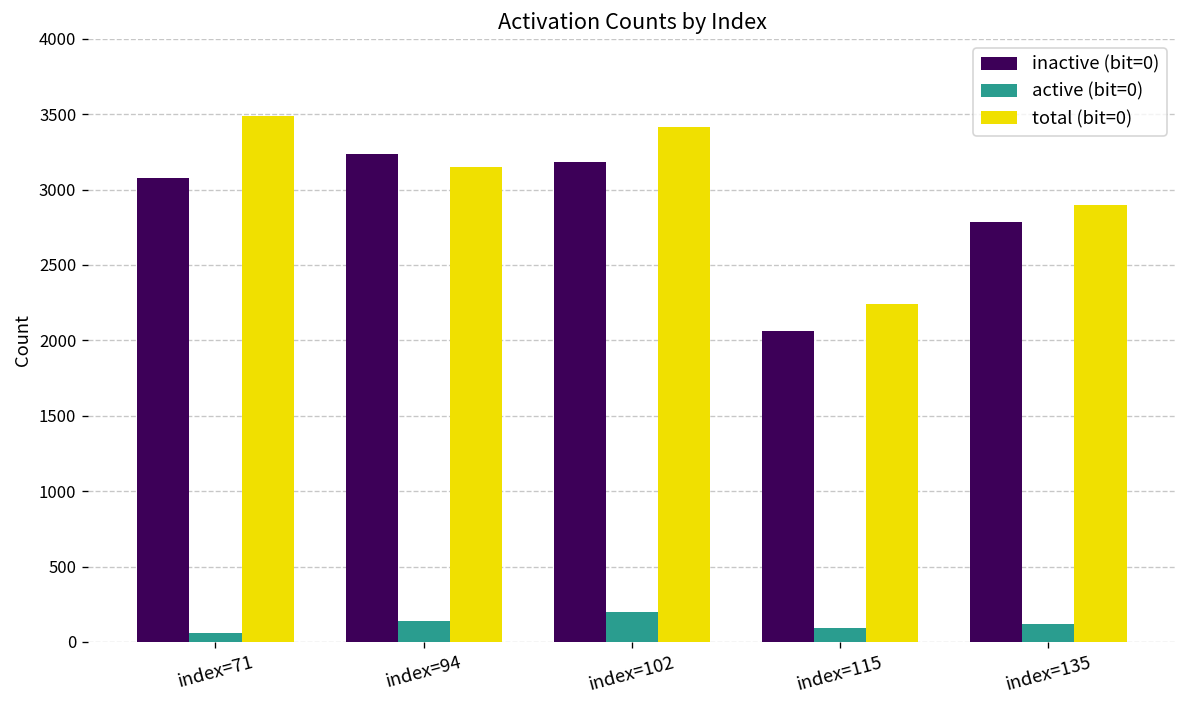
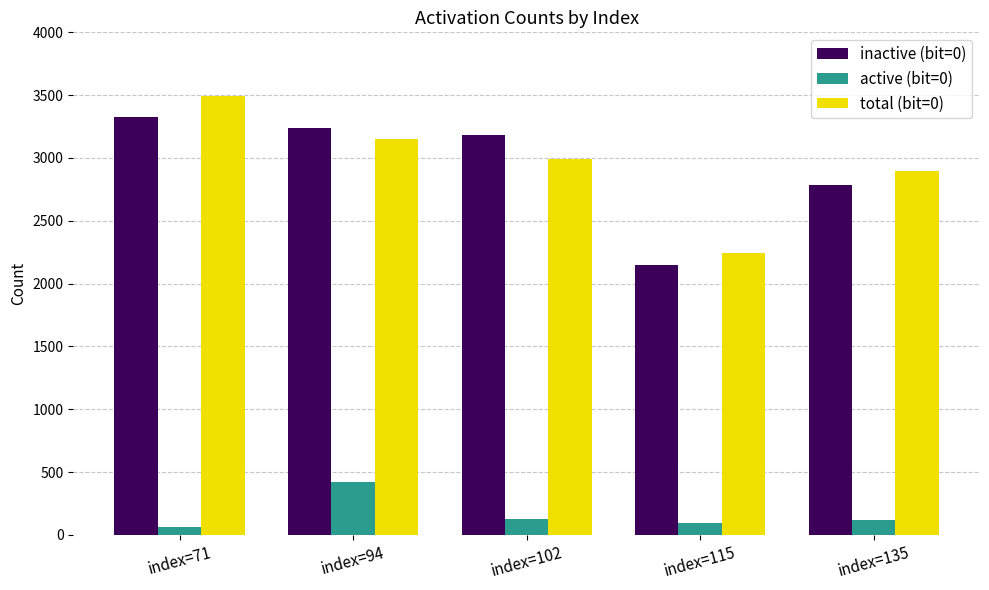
inactive (bit=0), index=71: 3080 -> 3330
active (bit=0), index=94: 140 -> 420
active (bit=0), index=102: 200 -> 130
total (bit=0), index=102: 3410 -> 2990
inactive (bit=0), index=115: 2060 -> 2150
